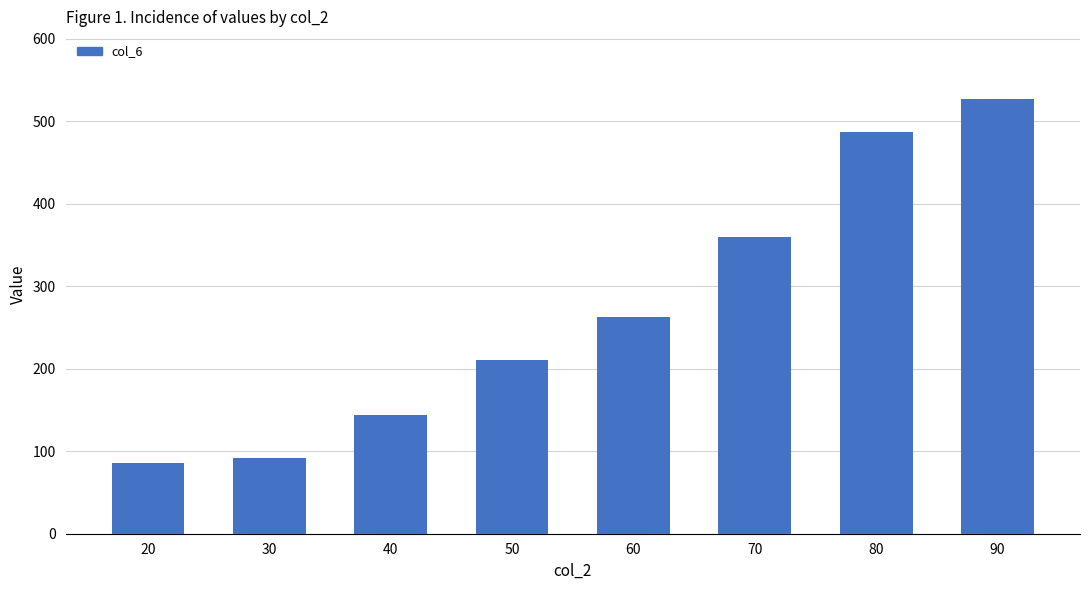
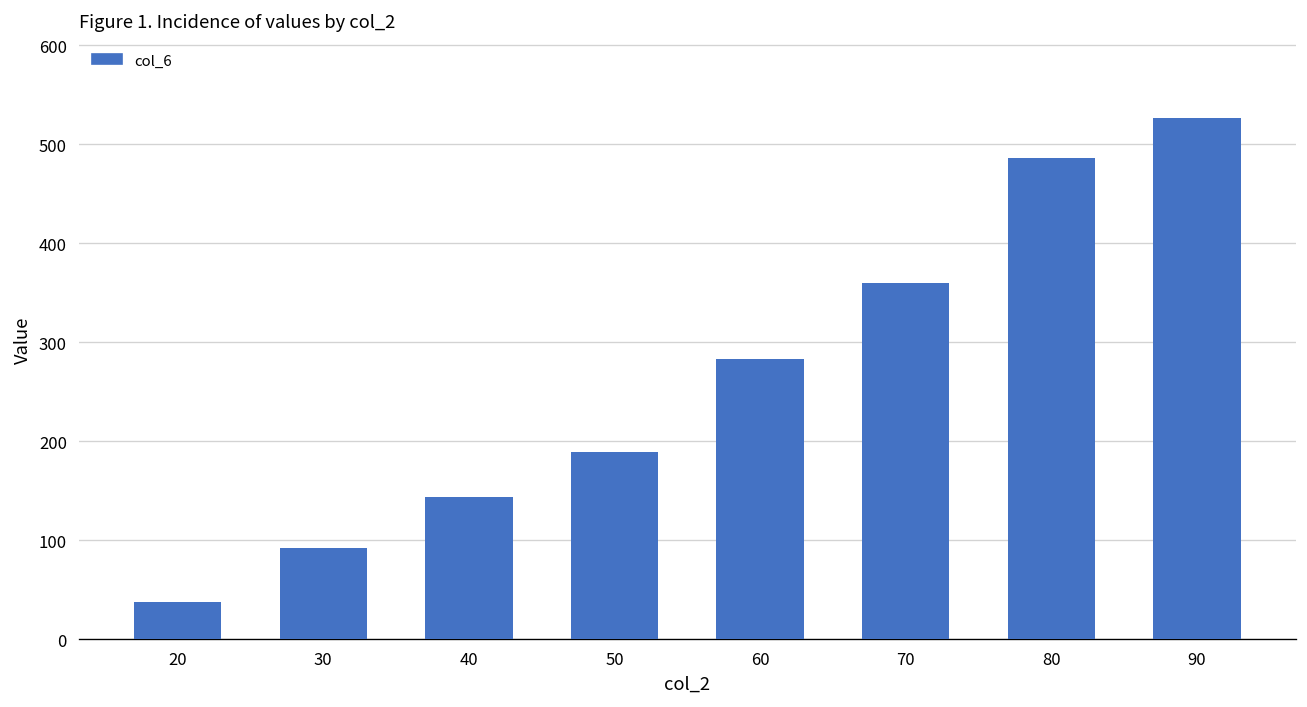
20: 90 -> 40
50: 210 -> 190
60: 260 -> 280
